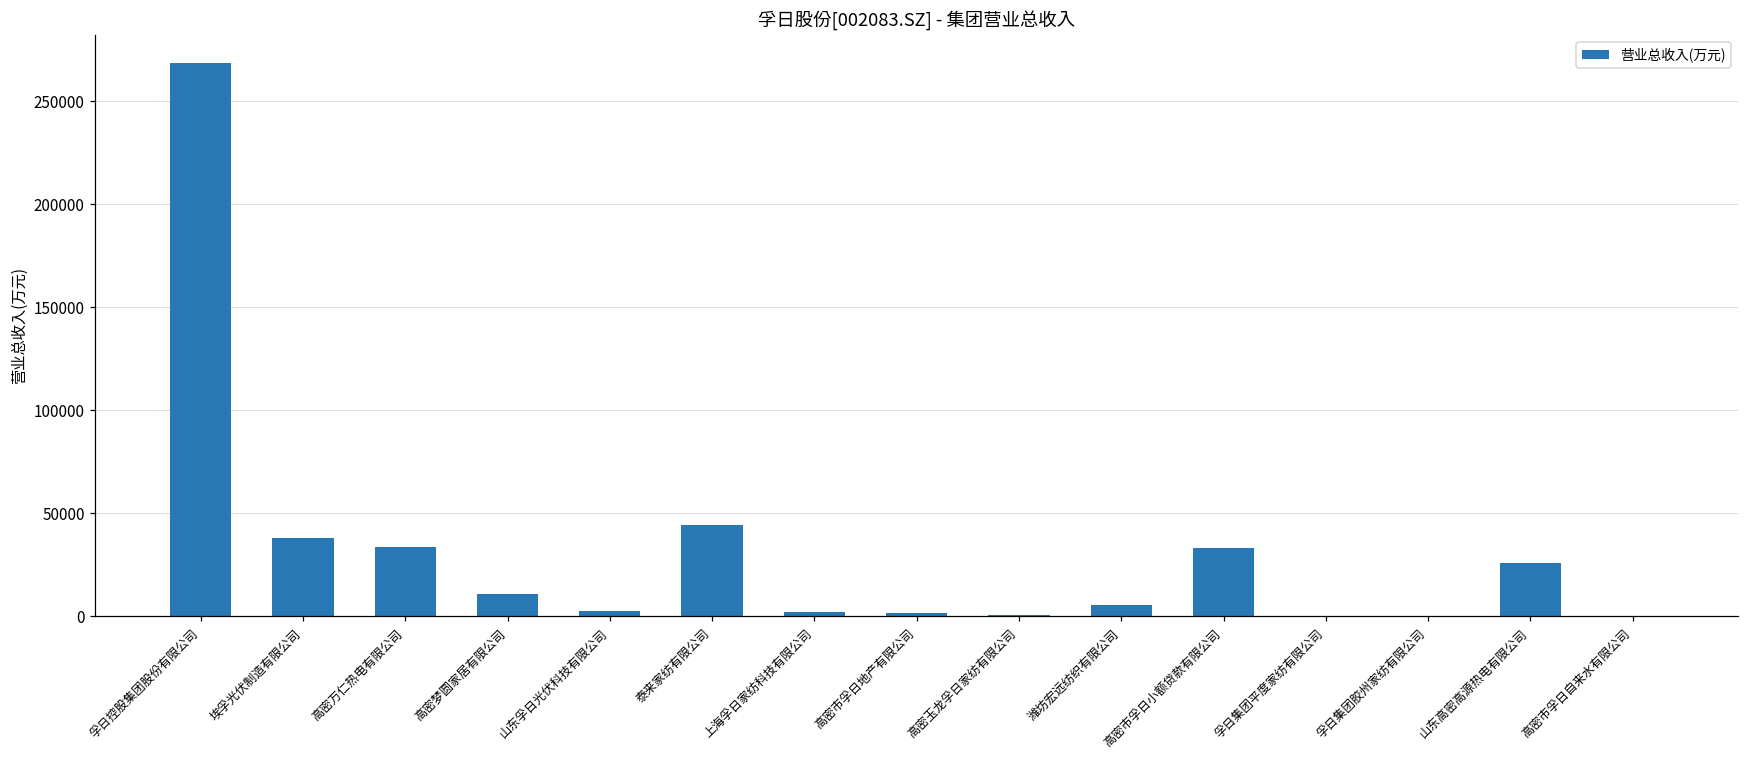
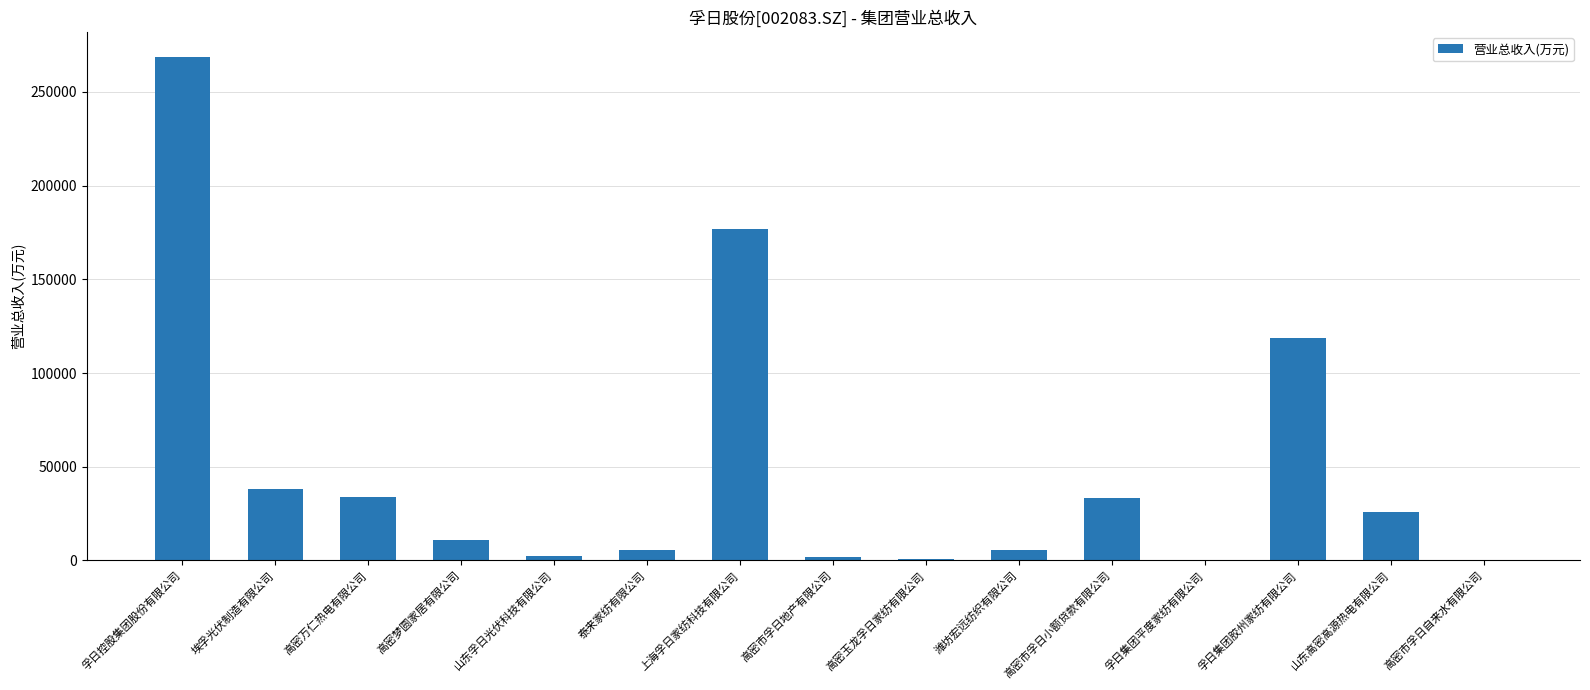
泰来家纺有限公司: 44000 -> 6000
上海孚日家纺科技有限公司: 2000 -> 177000
孚日集团胶州家纺有限公司: 0 -> 119000
